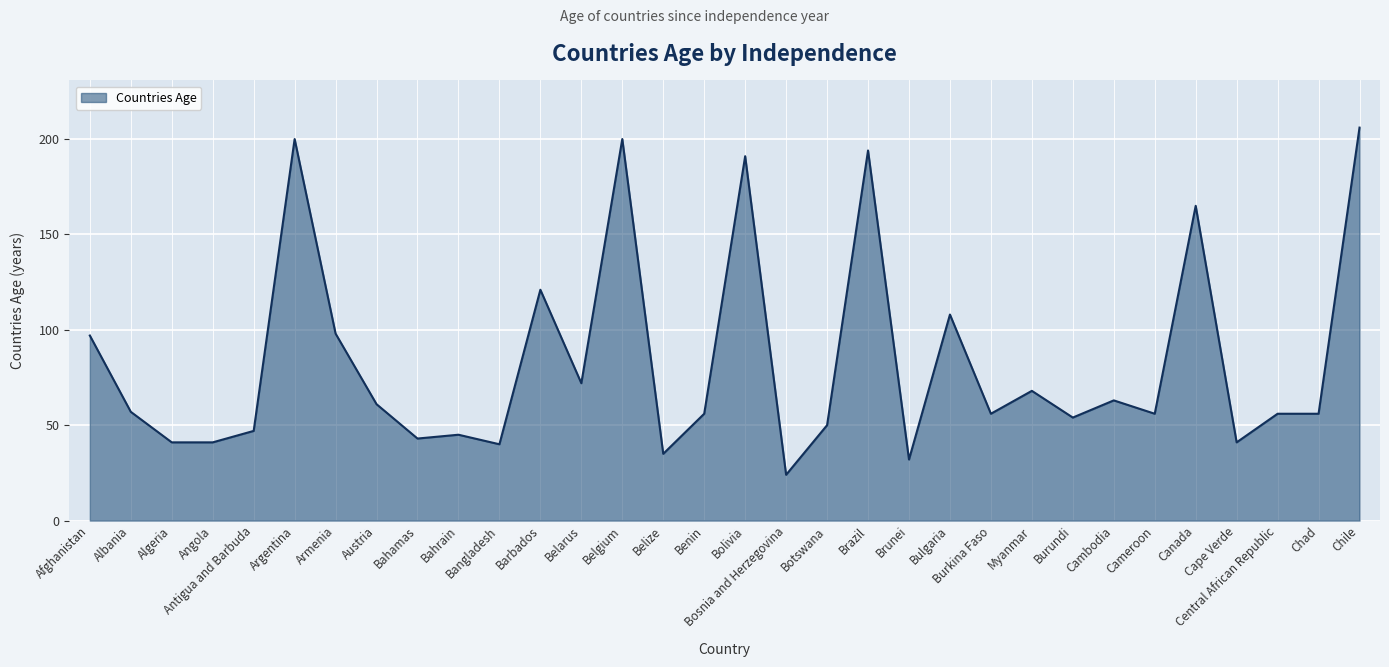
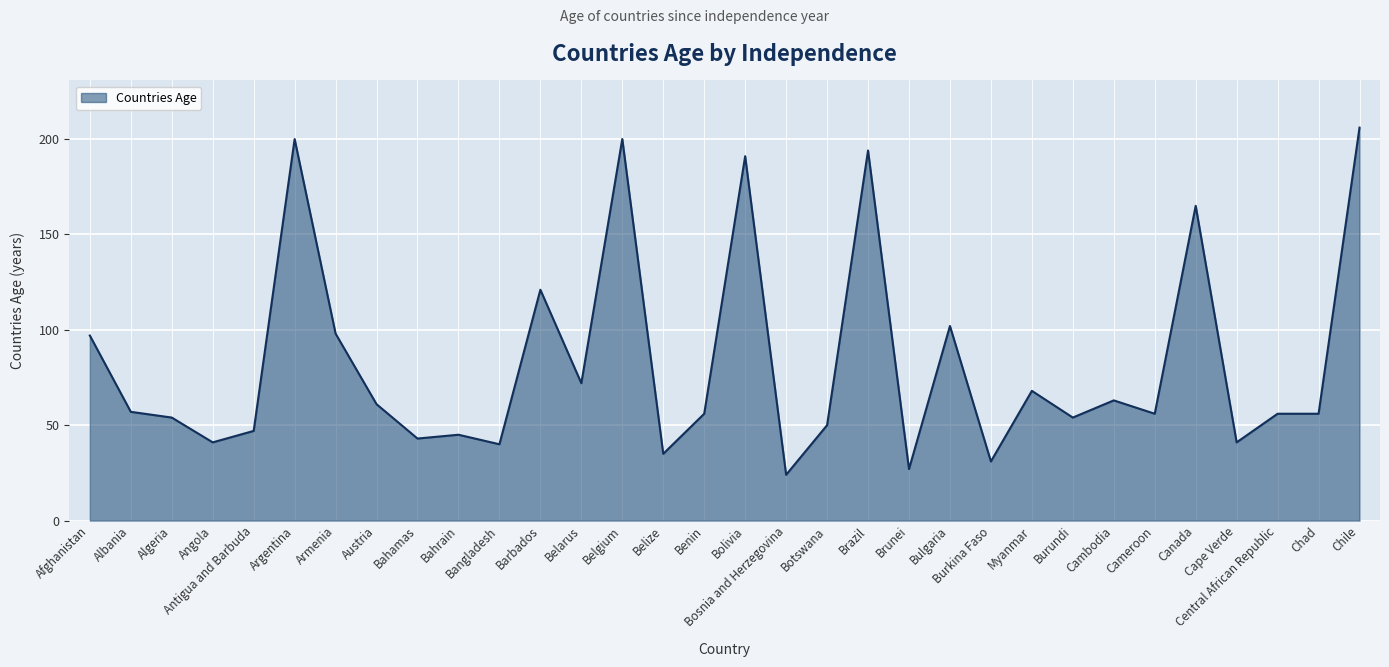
Algeria: 41 -> 54
Brunei: 32 -> 27
Bulgaria: 108 -> 102
Burkina Faso: 56 -> 31
